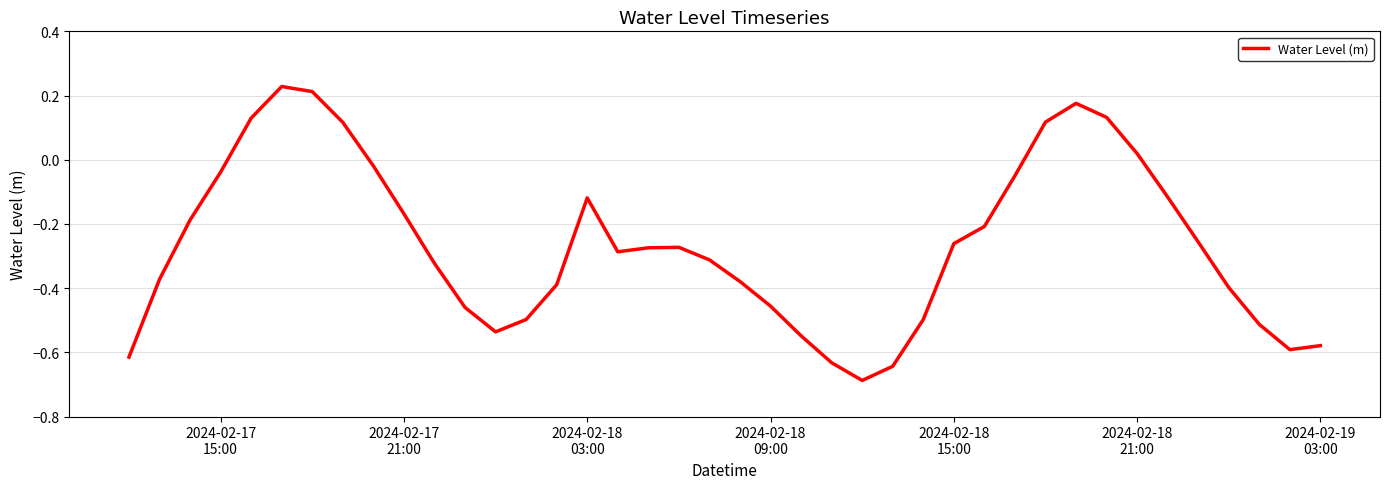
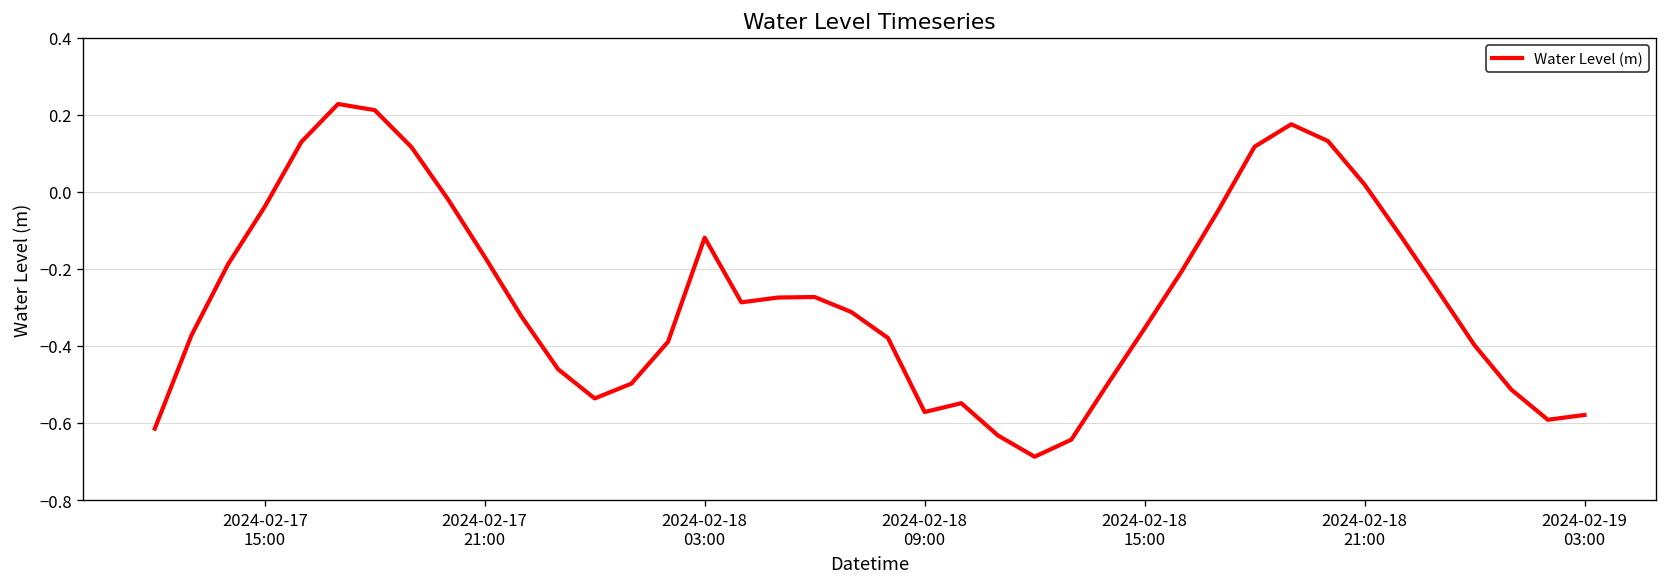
2024-02-18 09:00: -0.46 -> -0.57
2024-02-18 15:00: -0.26 -> -0.35
